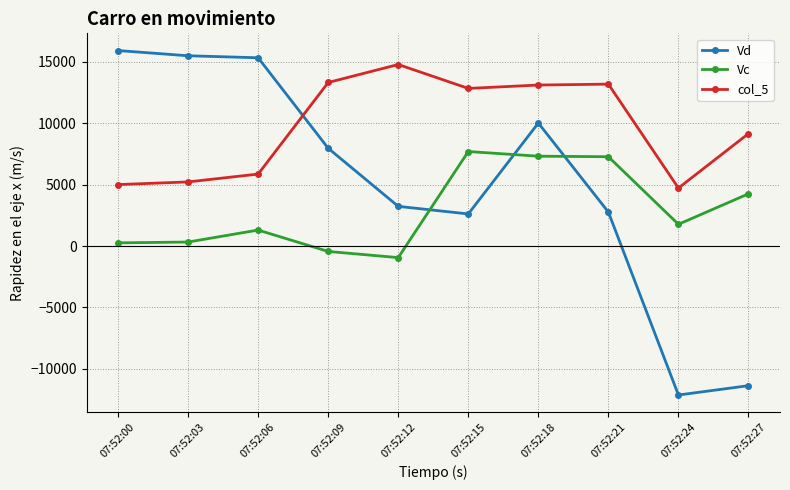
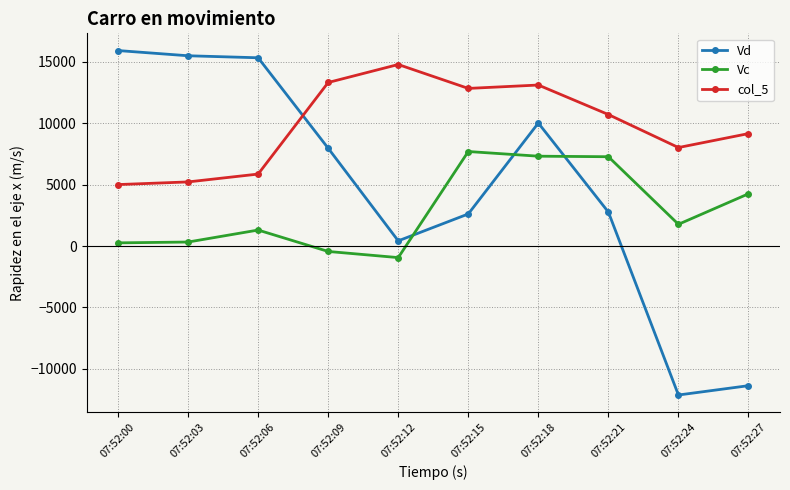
Vd, 07:52:12: 3200 -> 400
col_5, 07:52:21: 13200 -> 10700
col_5, 07:52:24: 4700 -> 8000
